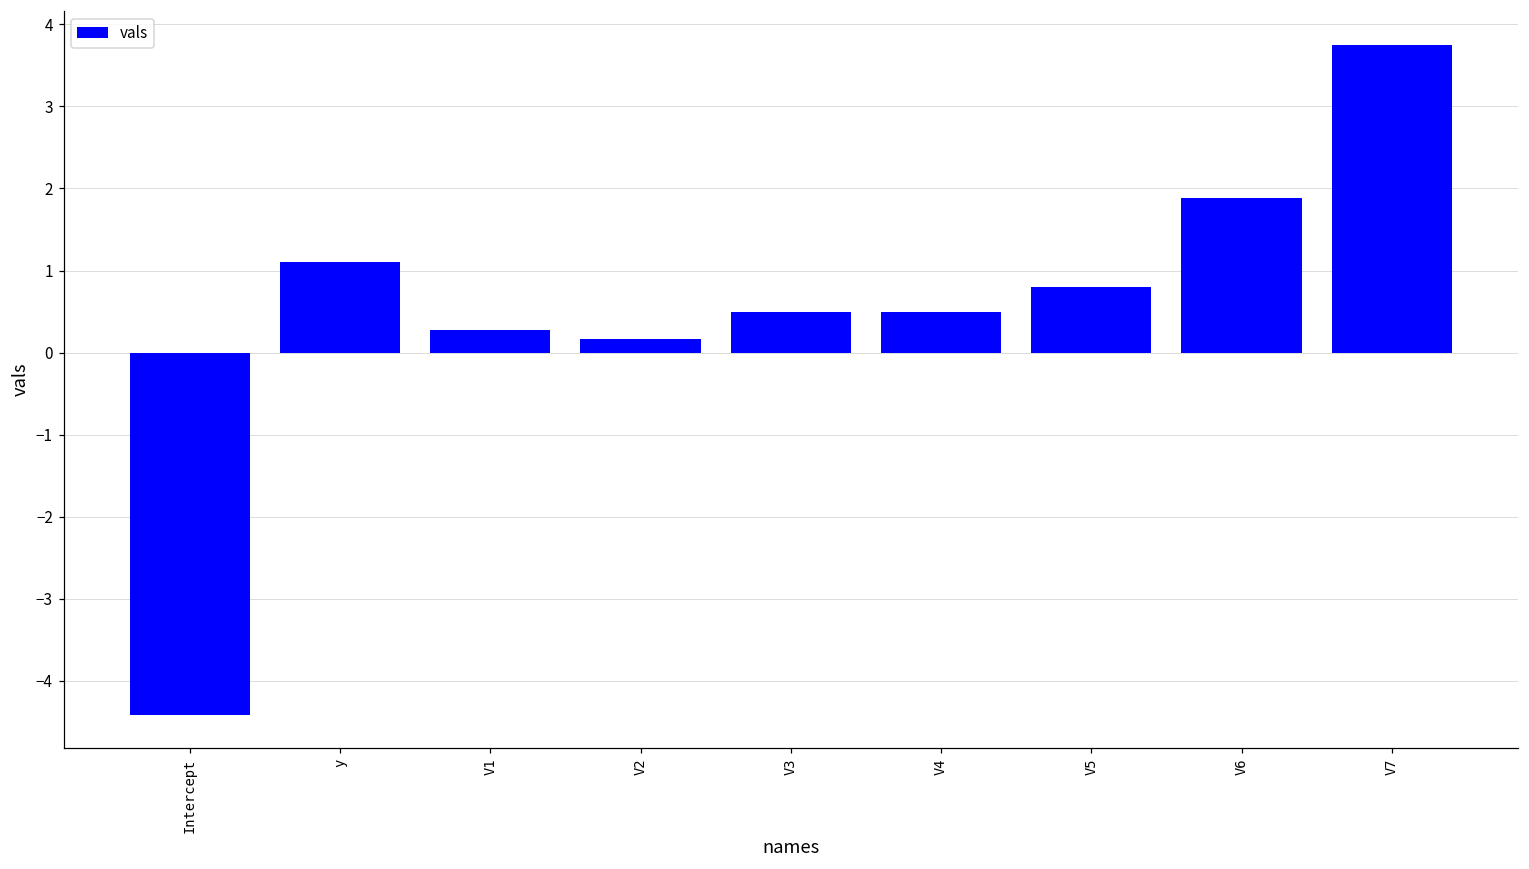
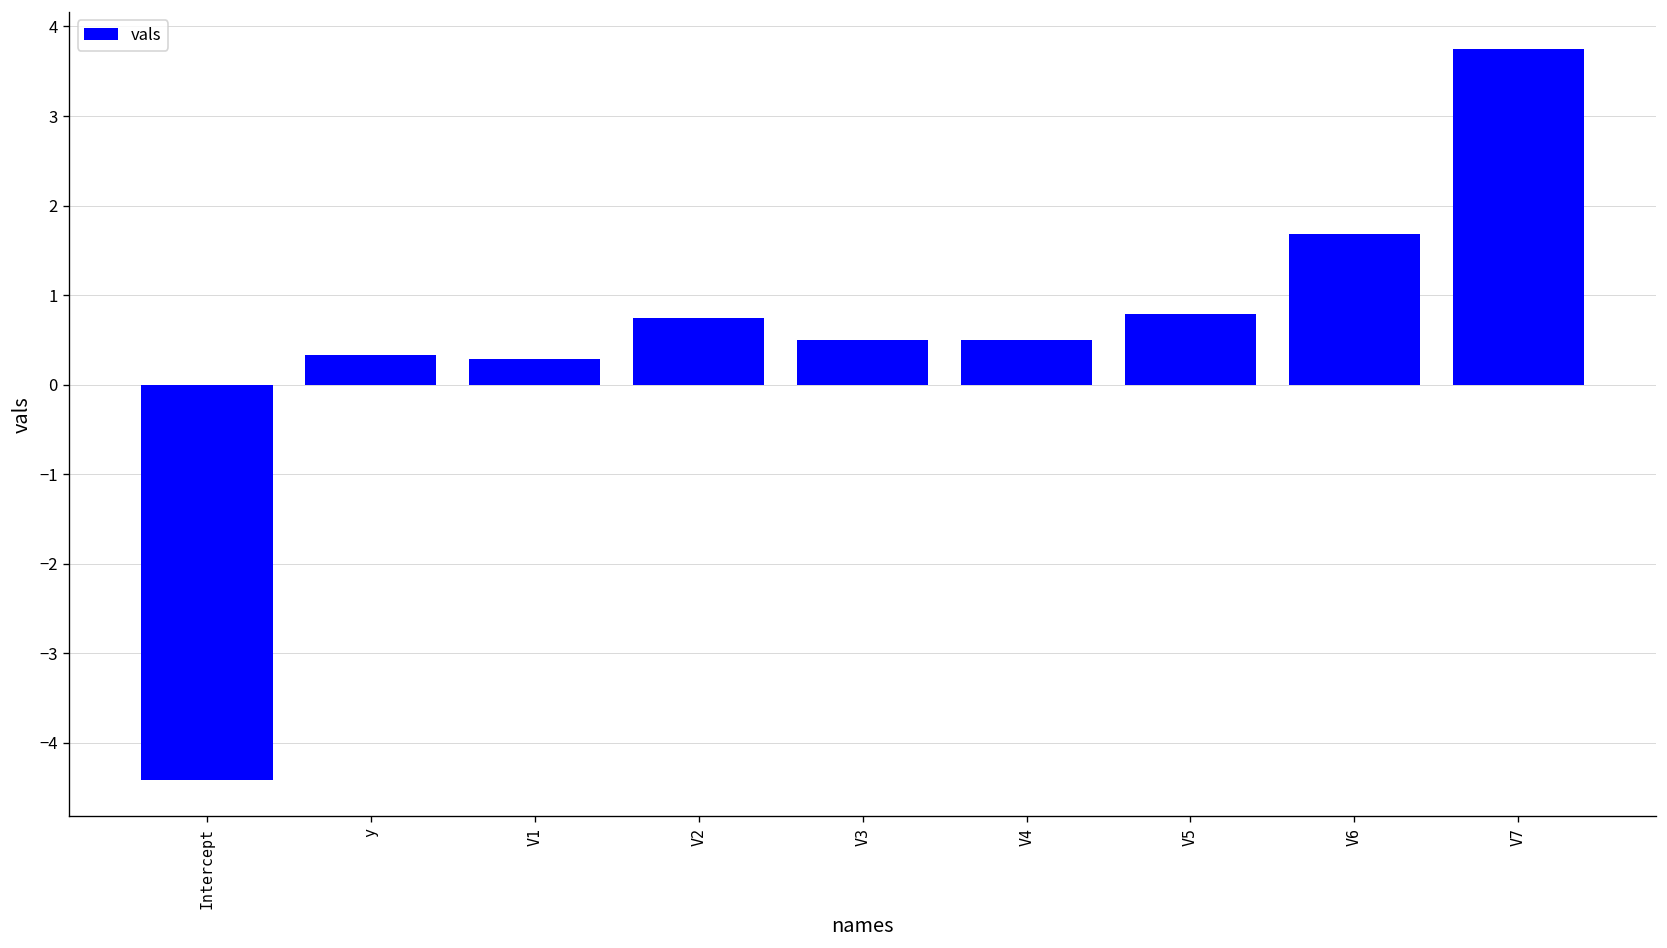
y: 1.1 -> 0.3
V2: 0.2 -> 0.7
V6: 1.9 -> 1.7
